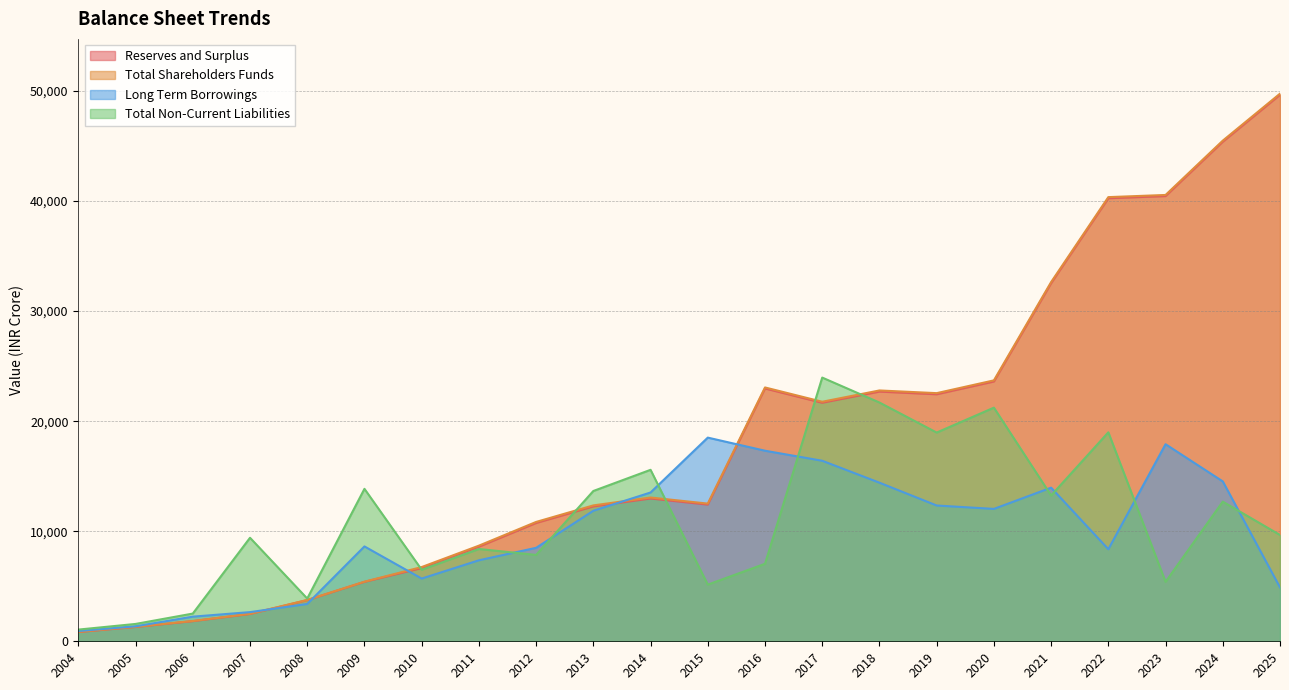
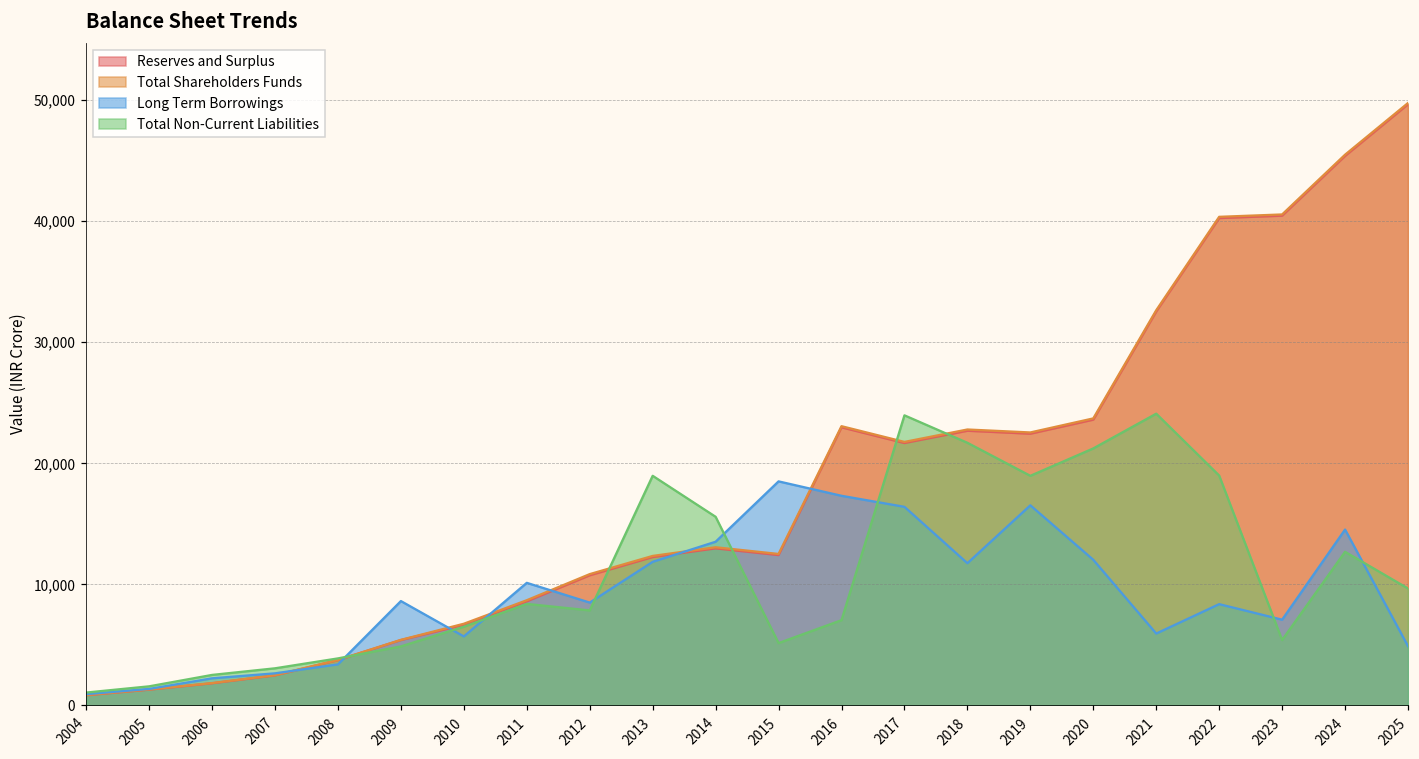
Total Non-Current Liabilities, 2007: 9,400 -> 3,100
Total Non-Current Liabilities, 2009: 13,900 -> 4,900
Long Term Borrowings, 2011: 7,400 -> 10,100
Total Non-Current Liabilities, 2013: 13,700 -> 19,000
Long Term Borrowings, 2018: 14,400 -> 11,700
Long Term Borrowings, 2019: 12,300 -> 16,500
Long Term Borrowings, 2021: 14,000 -> 5,900
Total Non-Current Liabilities, 2021: 13,200 -> 24,100
Long Term Borrowings, 2023: 17,900 -> 7,100
